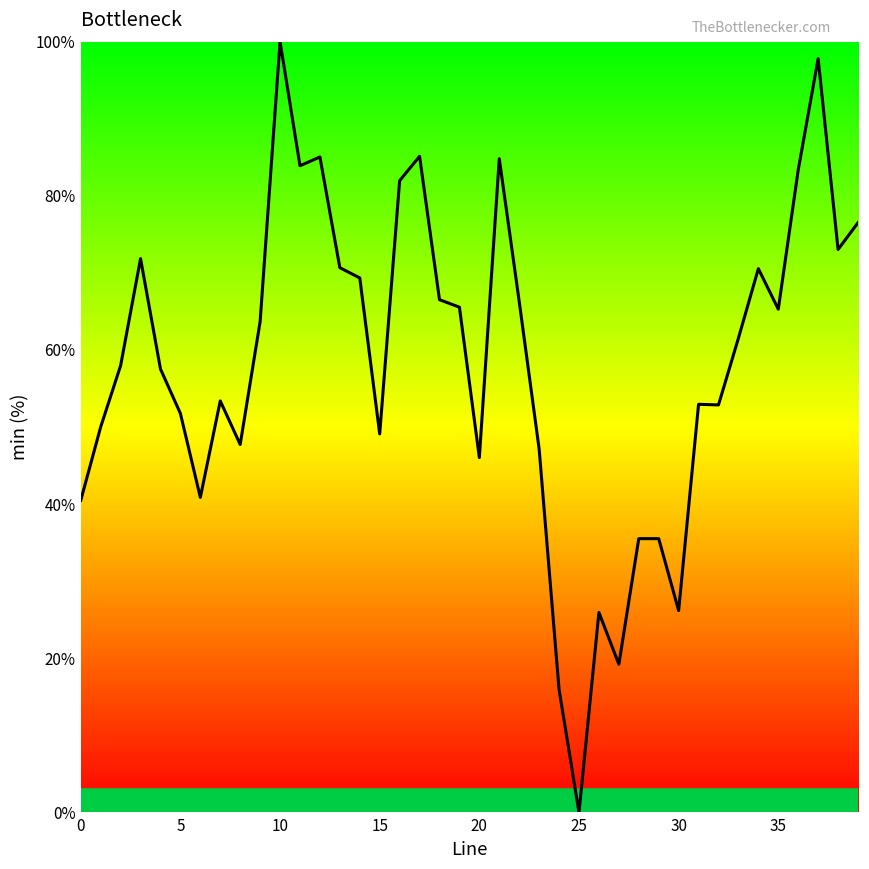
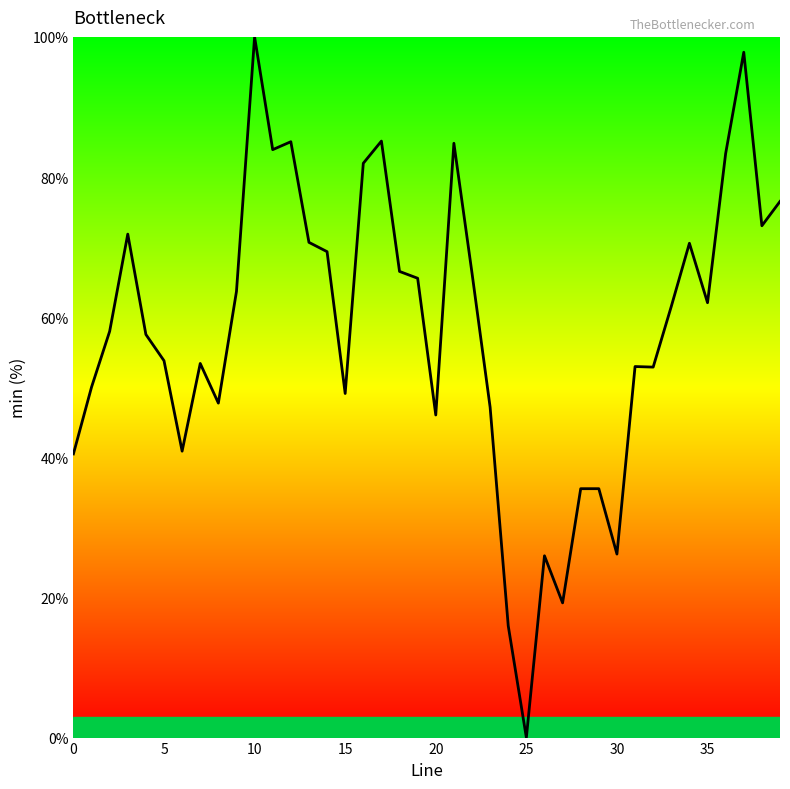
5: 52% -> 54%
35: 65% -> 62%
